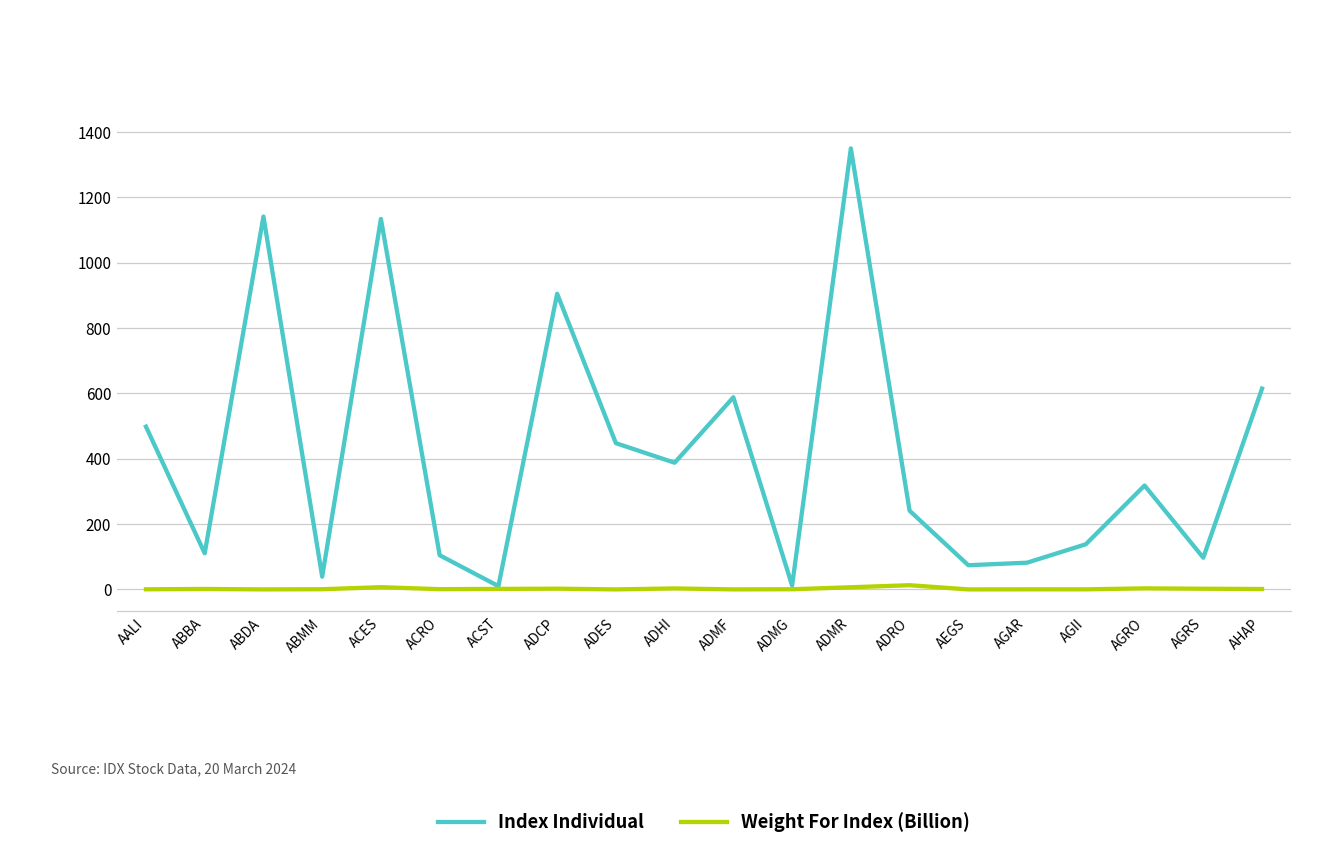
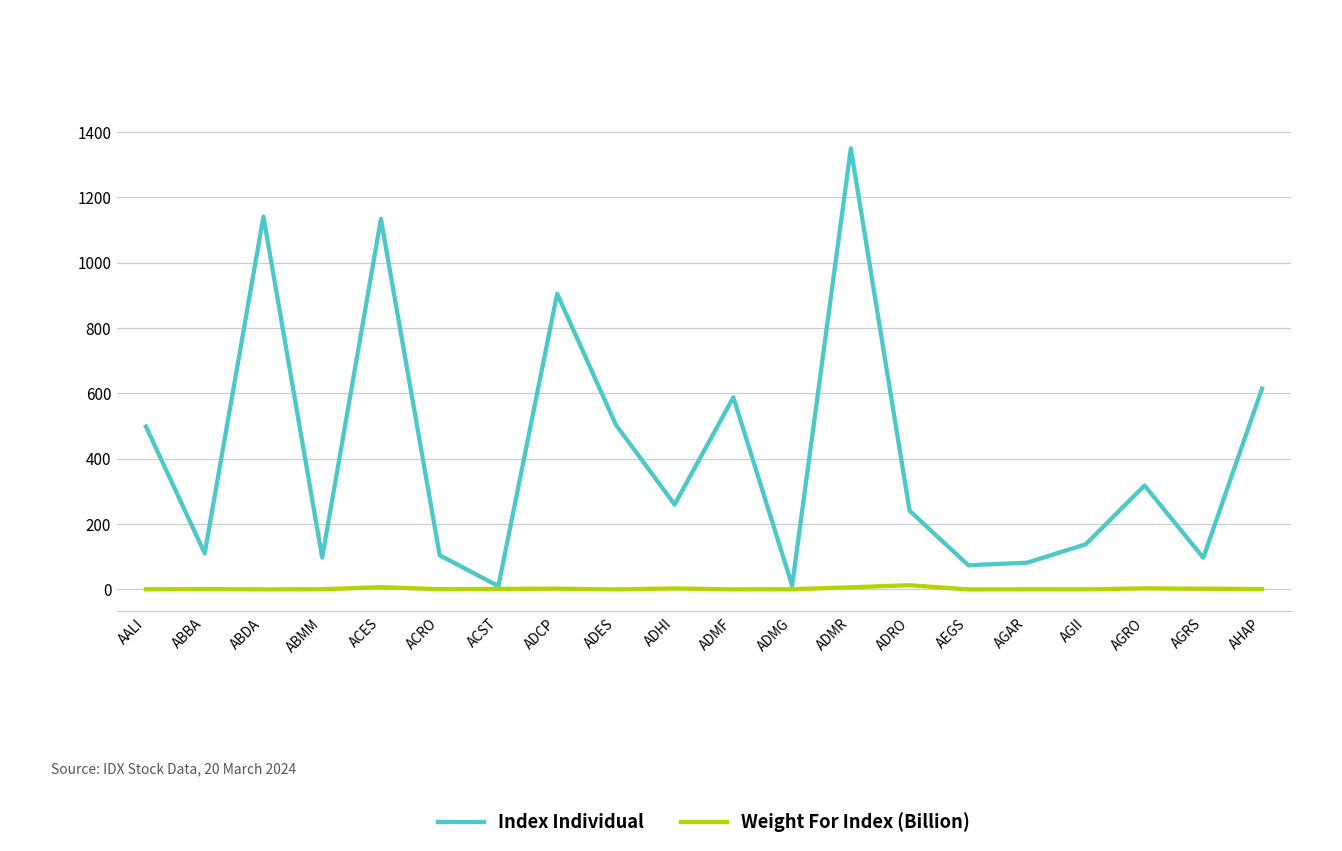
Index Individual, ABMM: 40 -> 100
Index Individual, ADES: 450 -> 500
Index Individual, ADHI: 390 -> 260
